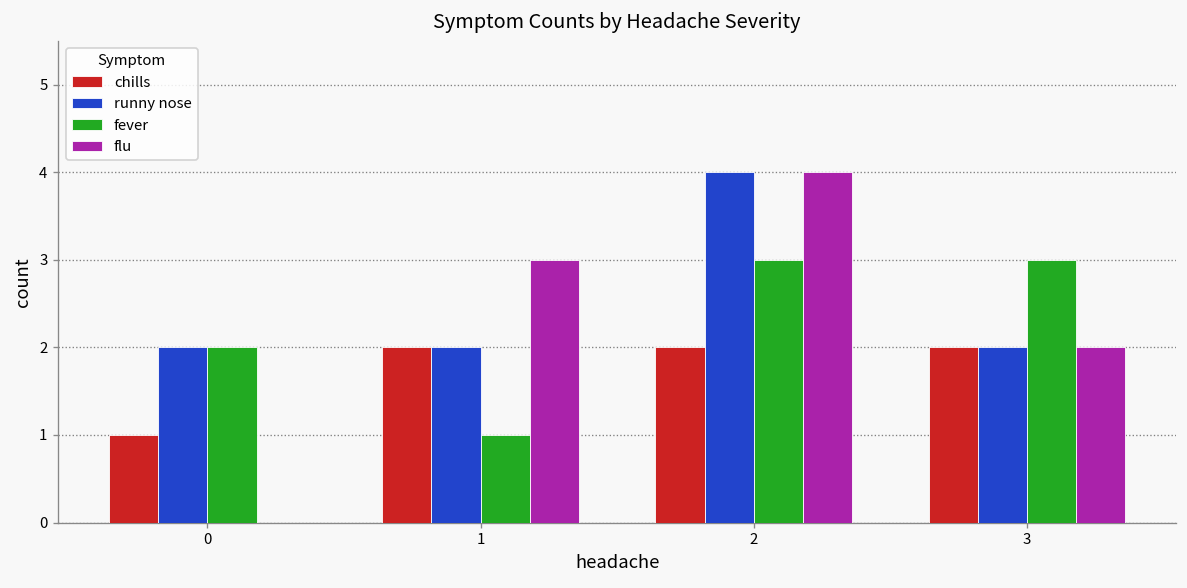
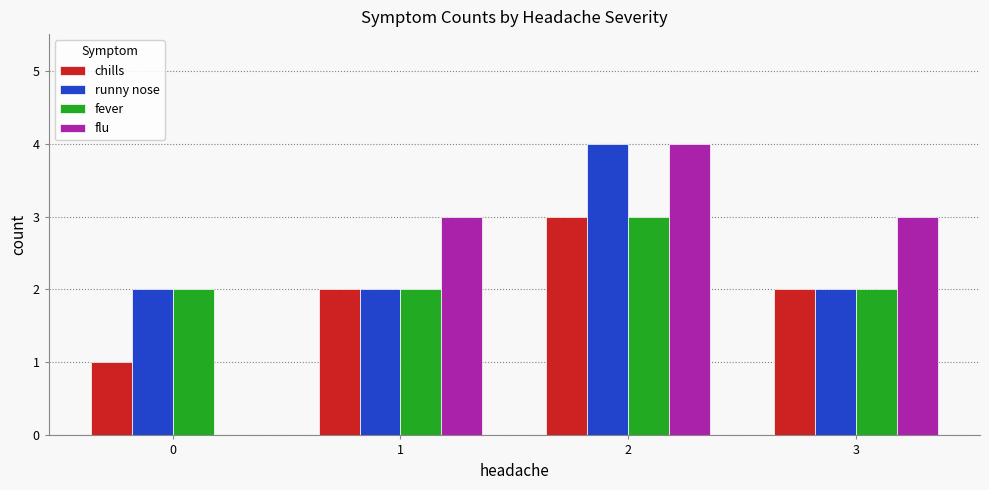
fever, 1: 1 -> 2
chills, 2: 2 -> 3
fever, 3: 3 -> 2
flu, 3: 2 -> 3
